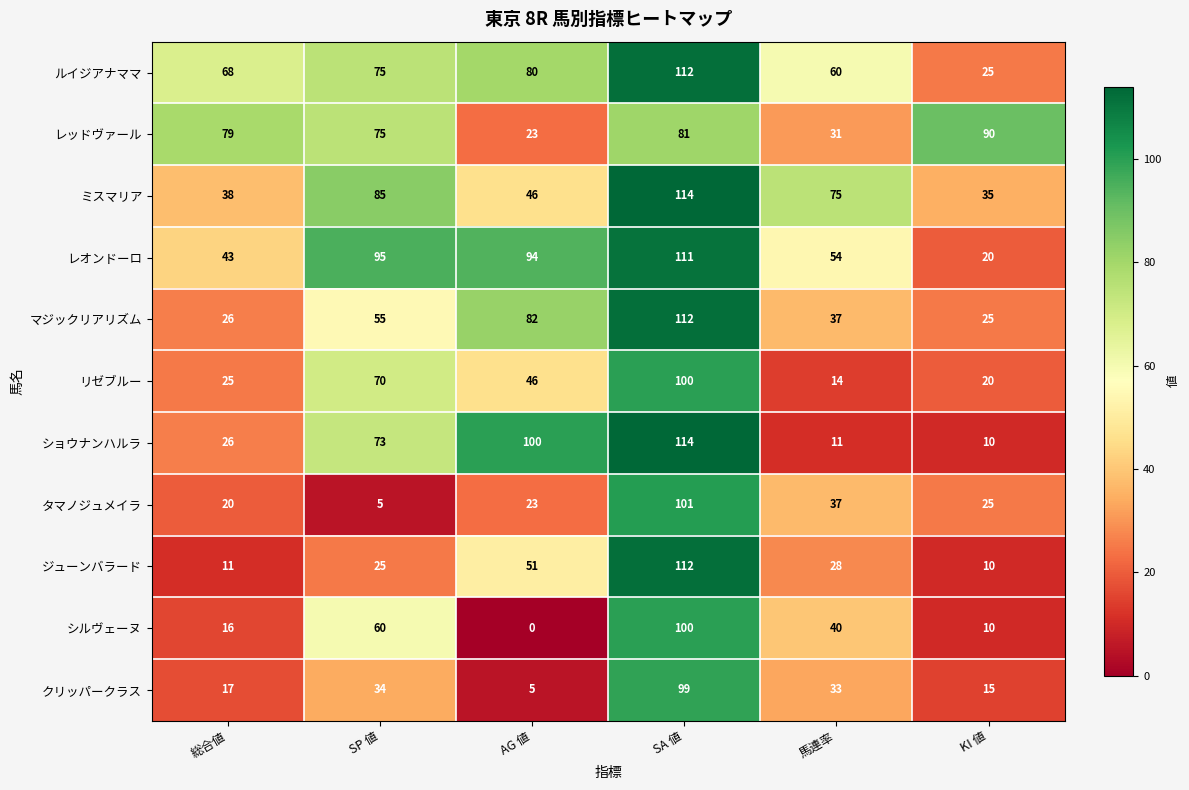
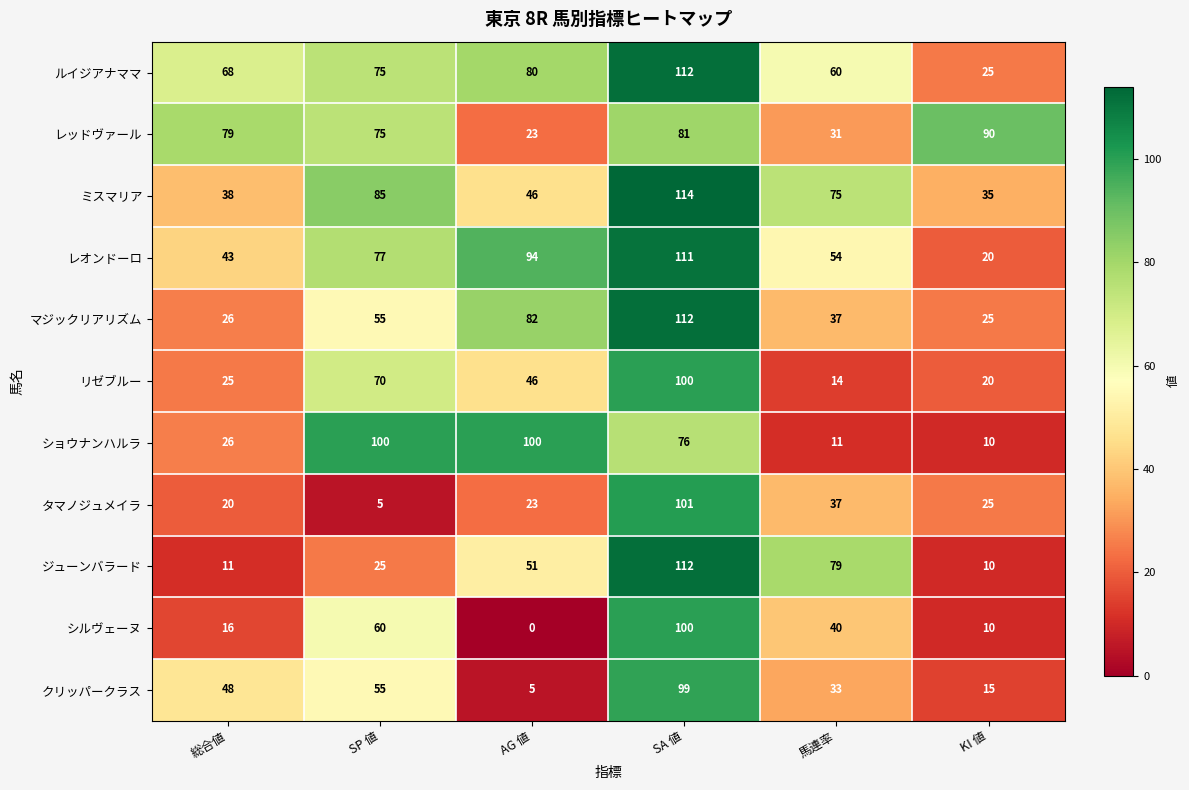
レオンドーロ, SP 値: 95 -> 77
ショウナンハルラ, SP 値: 73 -> 100
ショウナンハルラ, SA 値: 114 -> 76
ジューンバラード, 馬連率: 28 -> 79
クリッパークラス, 総合値: 17 -> 48
クリッパークラス, SP 値: 34 -> 55
